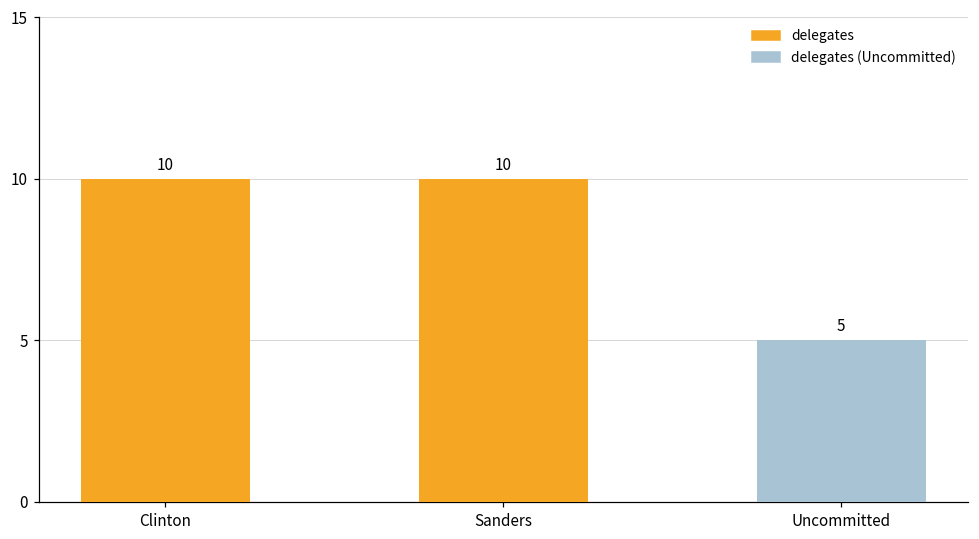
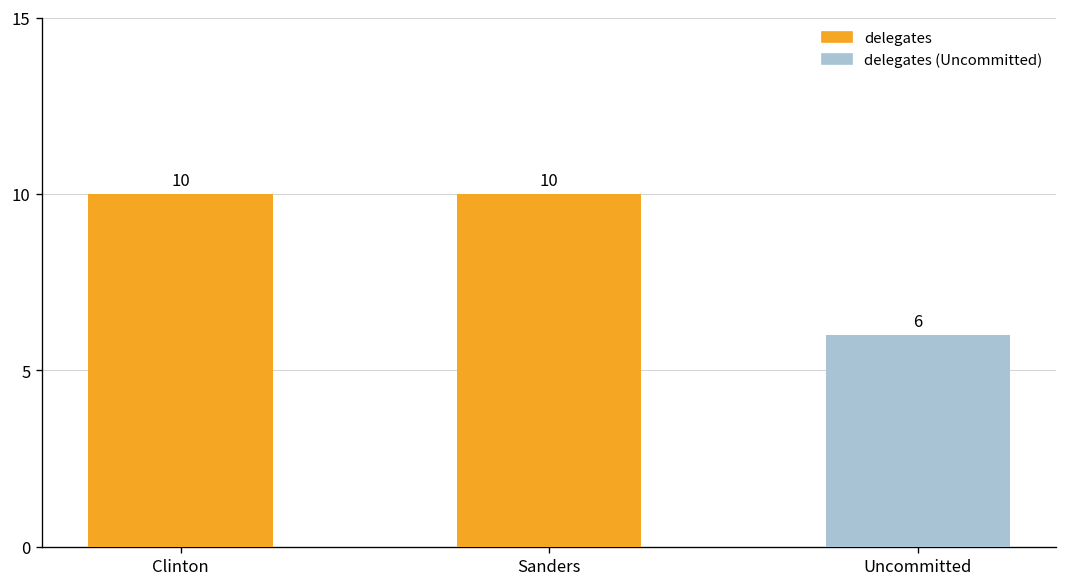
Uncommitted: 5 -> 6
